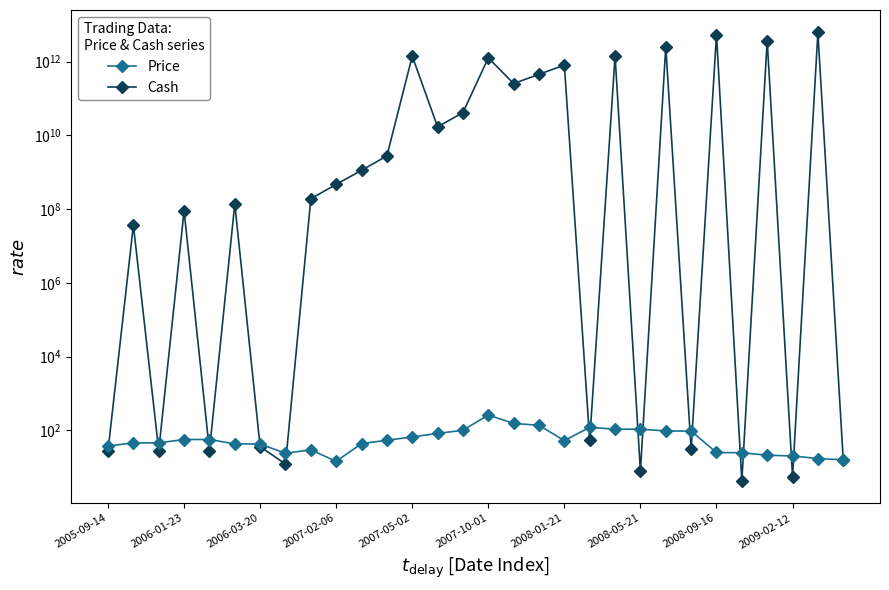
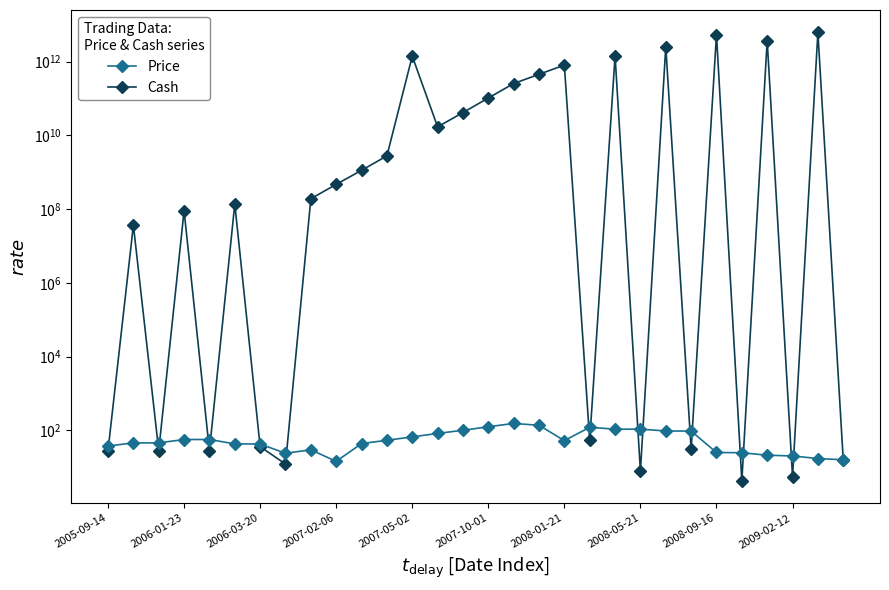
Price, 2007-10-01: 300 -> 130
Cash, 2007-10-01: 1300000000000 -> 100000000000
